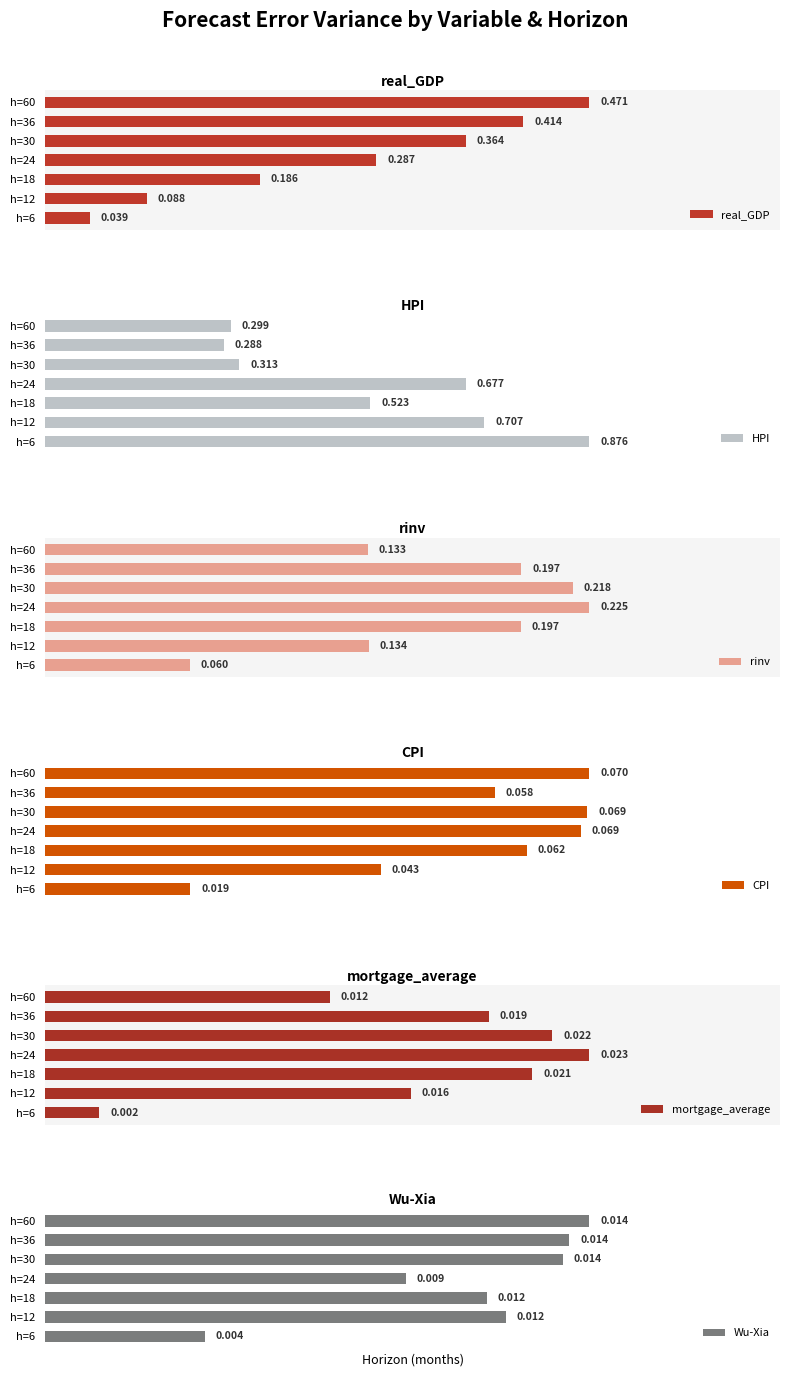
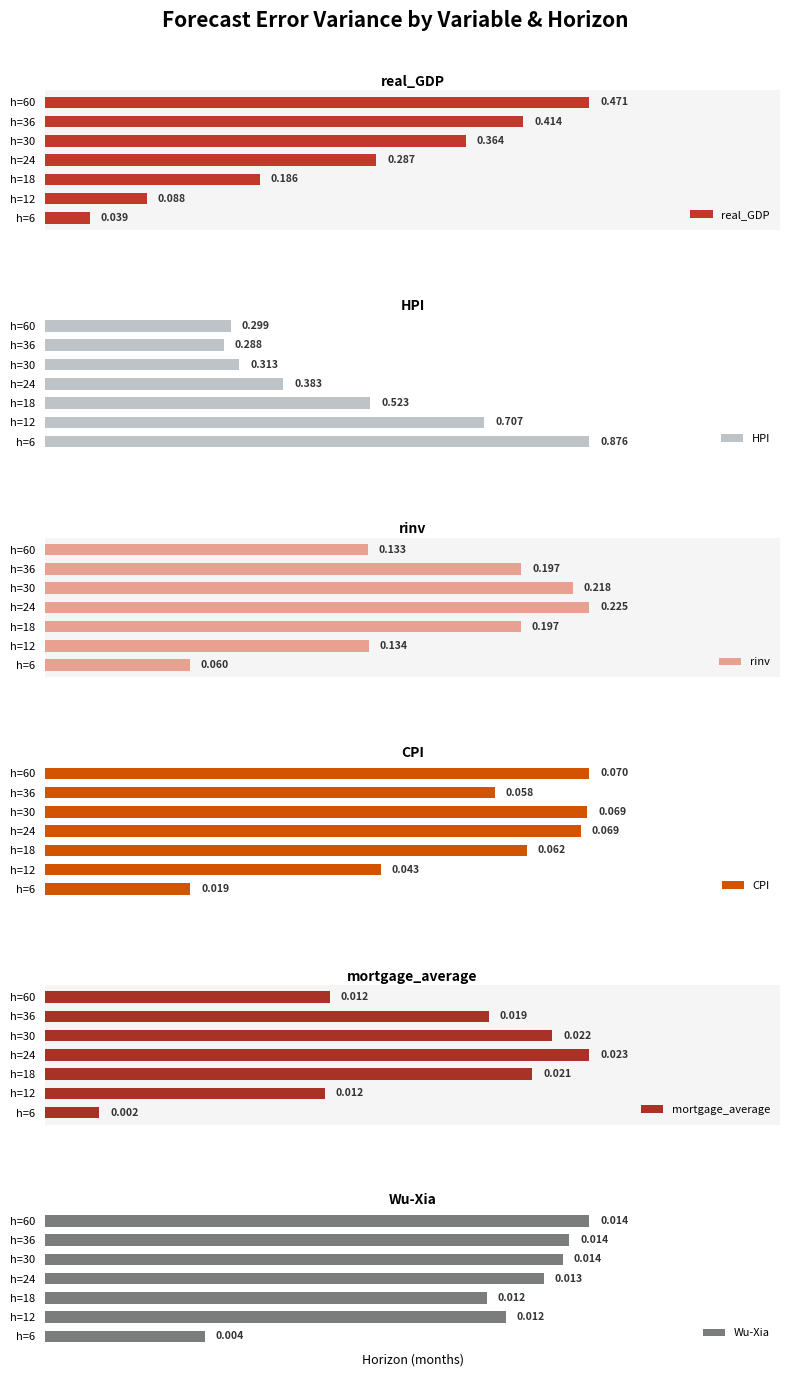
HPI, h=24: 0.677 -> 0.383
mortgage_average, h=12: 0.016 -> 0.012
Wu-Xia, h=24: 0.009 -> 0.013
